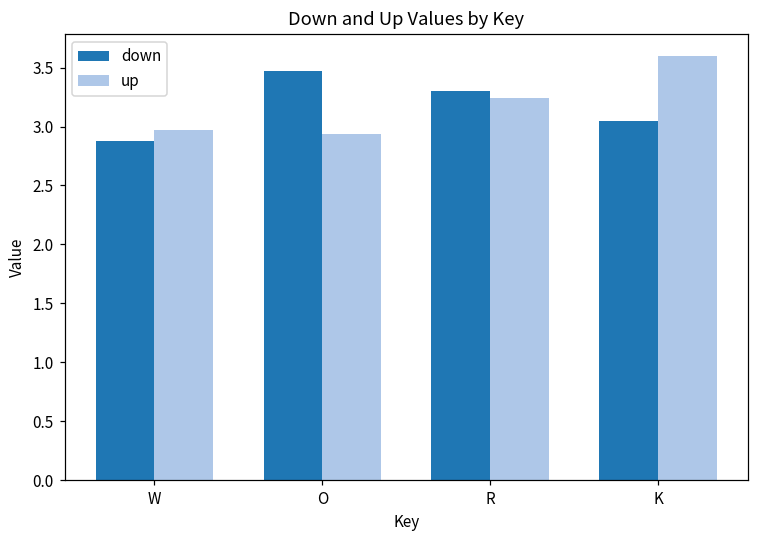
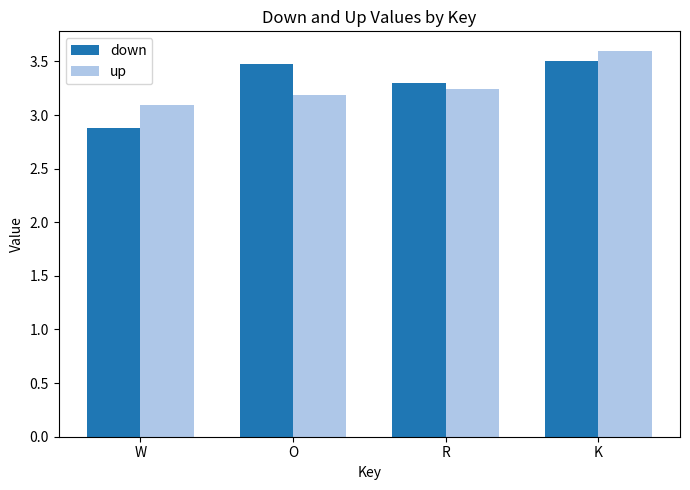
up, W: 2.97 -> 3.09
up, O: 2.94 -> 3.19
down, K: 3.05 -> 3.50
